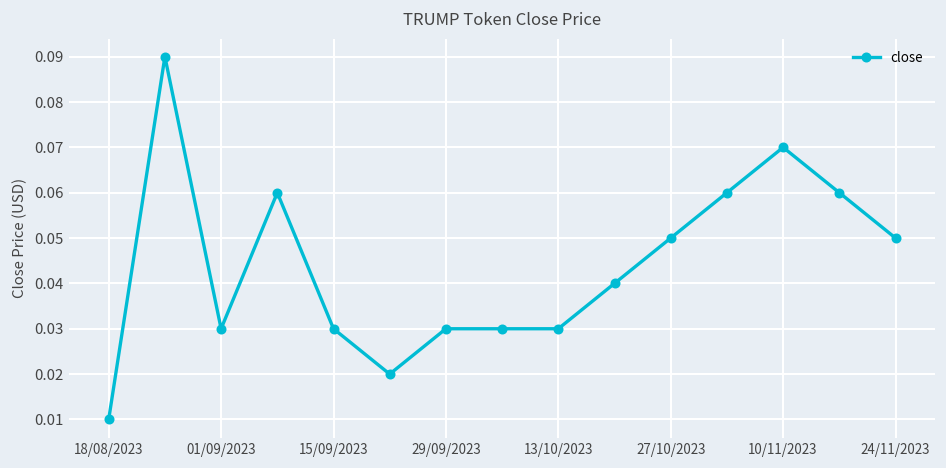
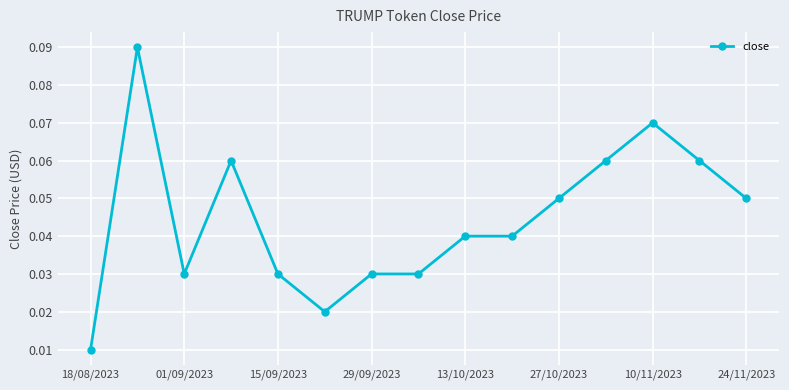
13/10/2023: 0.03 -> 0.04
